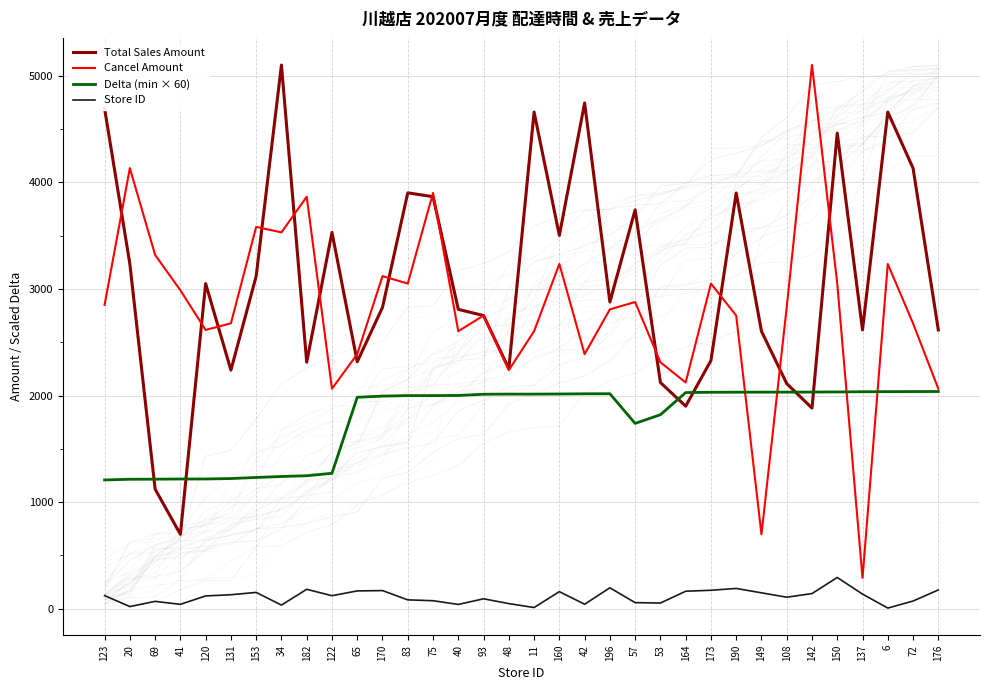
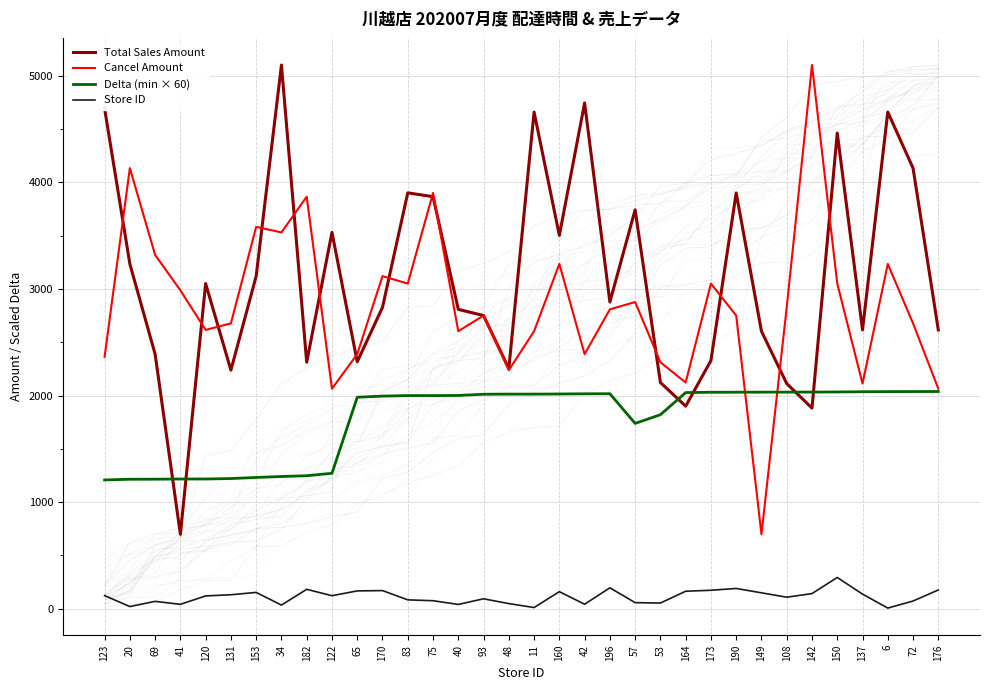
Cancel Amount, 123: 2850 -> 2360
Total Sales Amount, 69: 1120 -> 2390
Cancel Amount, 137: 290 -> 2110
